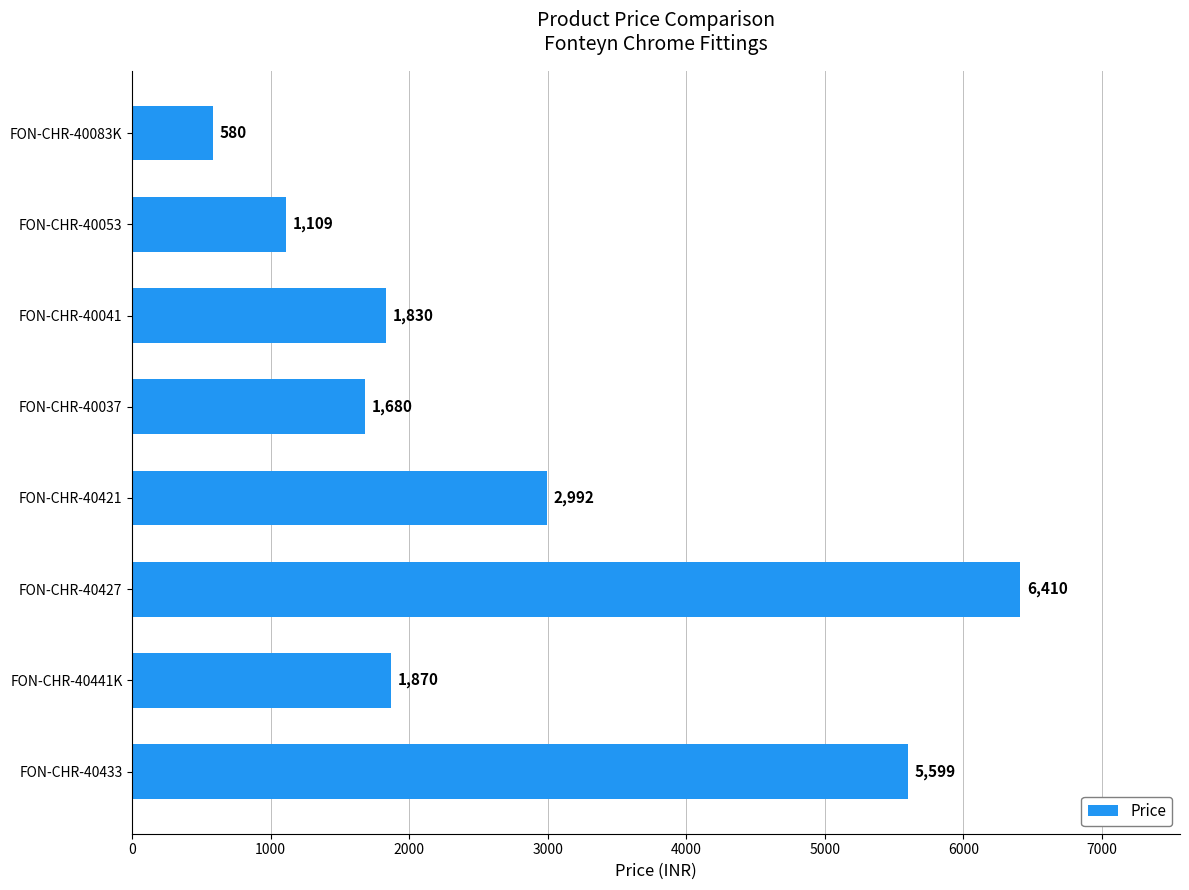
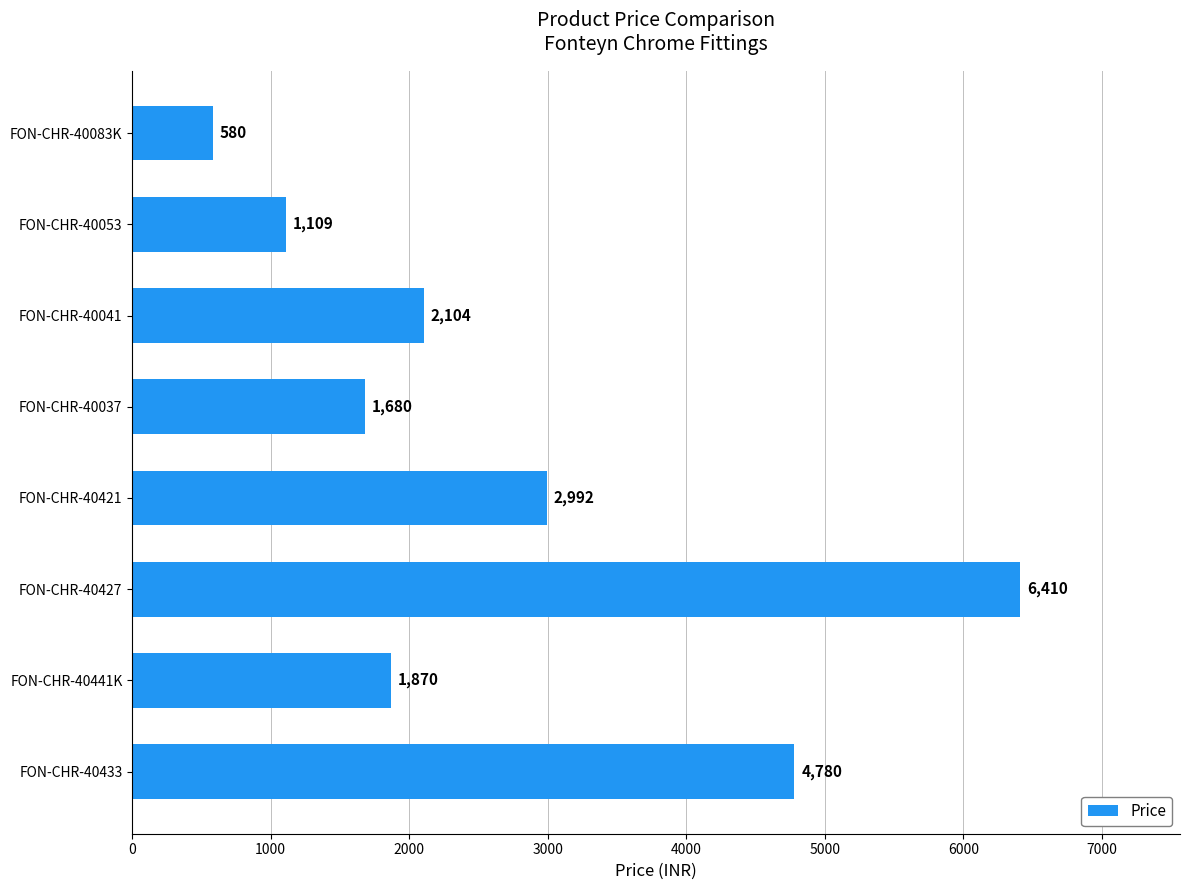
FON-CHR-40041: 1,830 -> 2,104
FON-CHR-40433: 5,599 -> 4,780
